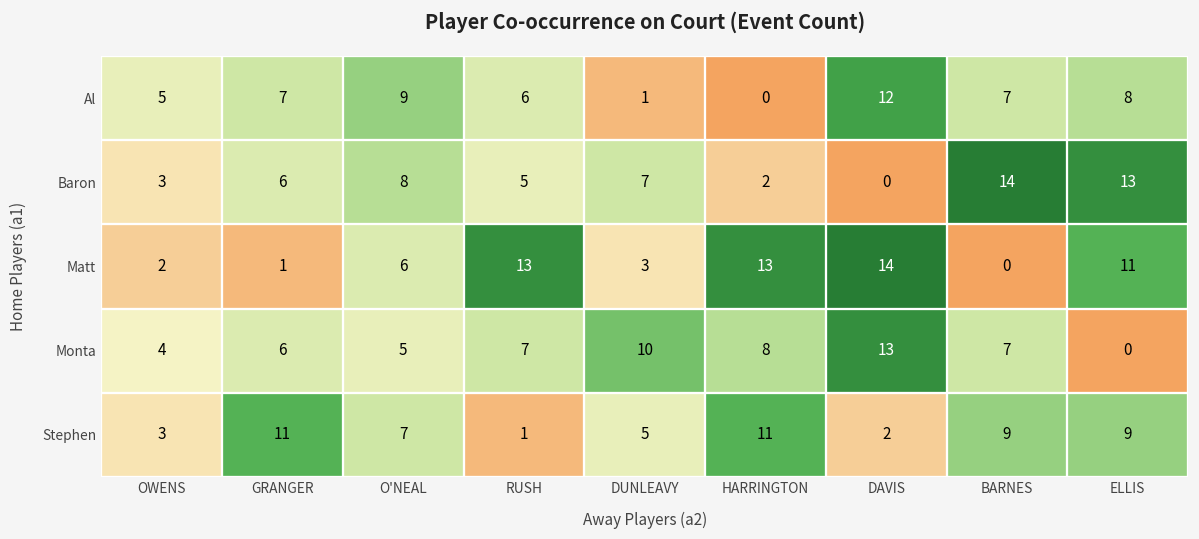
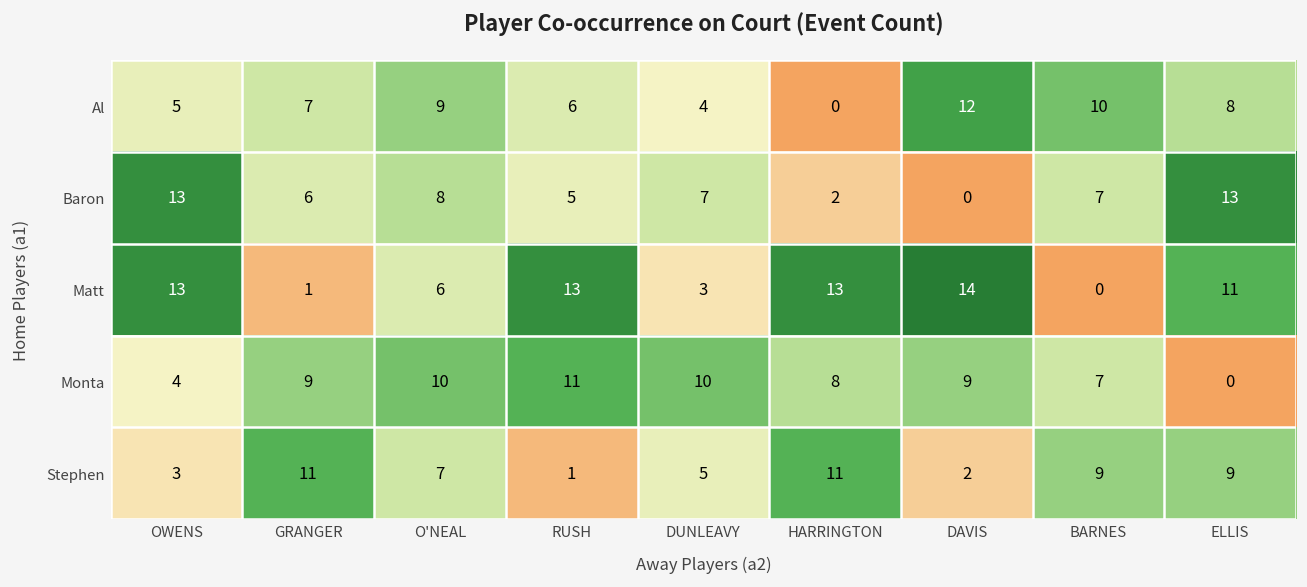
Al, DUNLEAVY: 1 -> 4
Al, BARNES: 7 -> 10
Baron, OWENS: 3 -> 13
Baron, BARNES: 14 -> 7
Matt, OWENS: 2 -> 13
Monta, GRANGER: 6 -> 9
Monta, O'NEAL: 5 -> 10
Monta, RUSH: 7 -> 11
Monta, DAVIS: 13 -> 9
